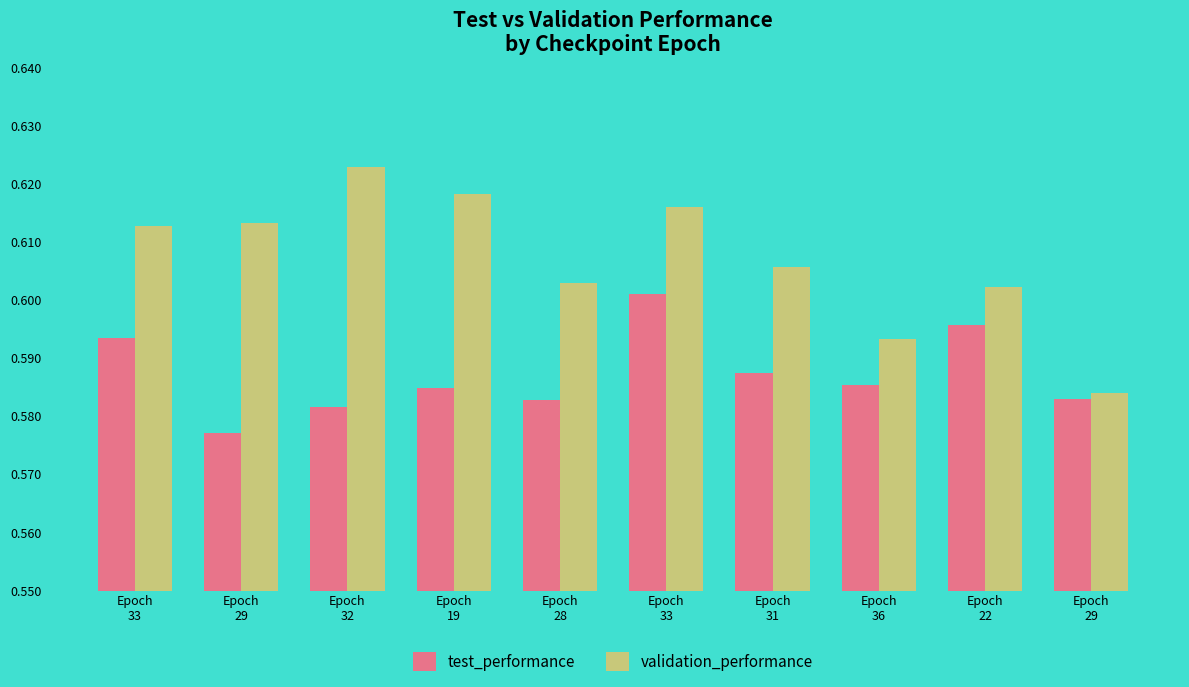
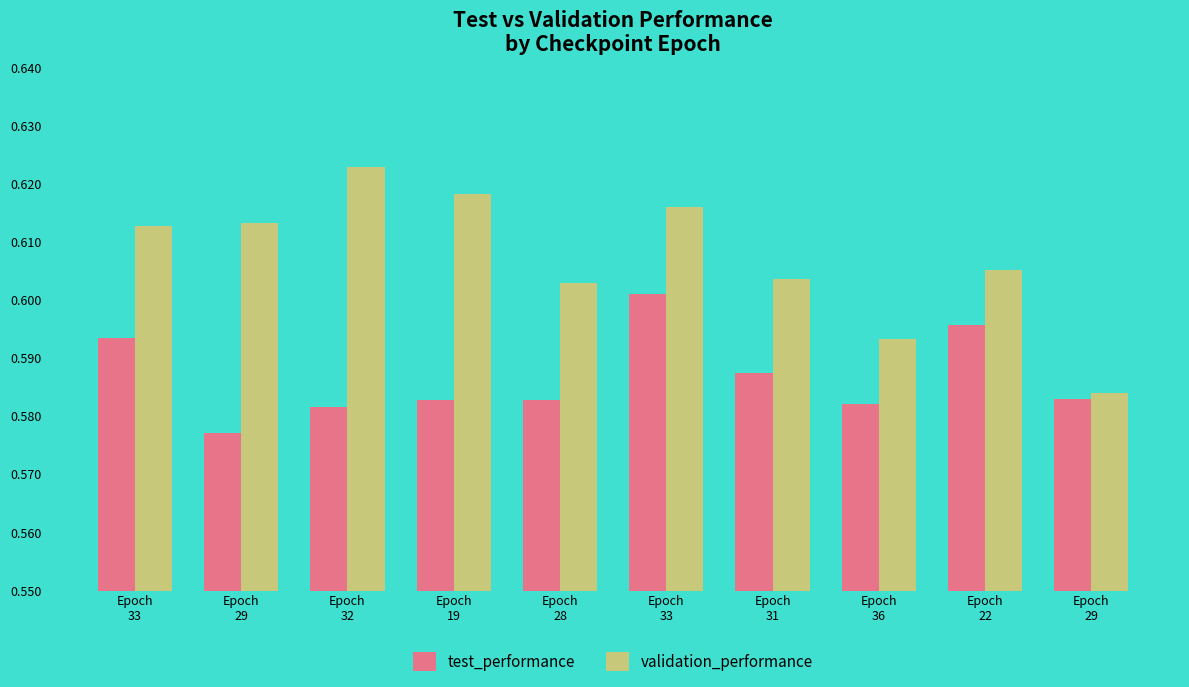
test_performance, Epoch 19: 0.585 -> 0.583
validation_performance, Epoch 31: 0.606 -> 0.604
test_performance, Epoch 36: 0.585 -> 0.582
validation_performance, Epoch 22: 0.602 -> 0.605
